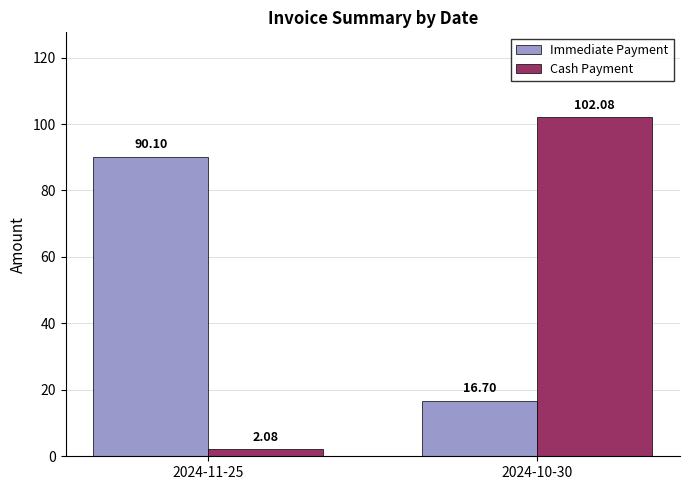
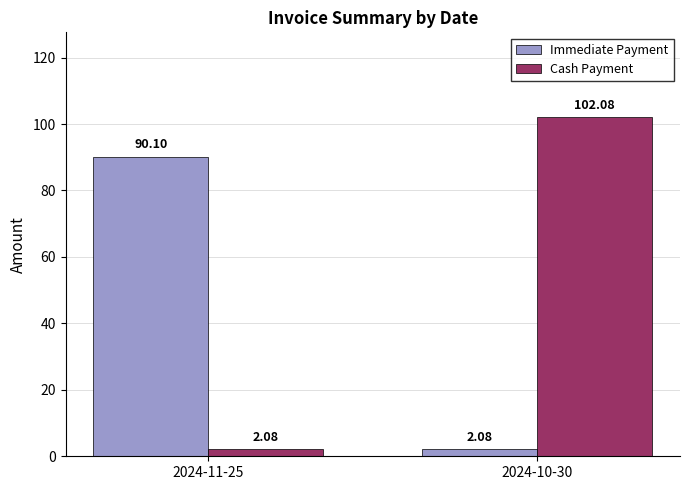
Immediate Payment, 2024-10-30: 16.70 -> 2.08
